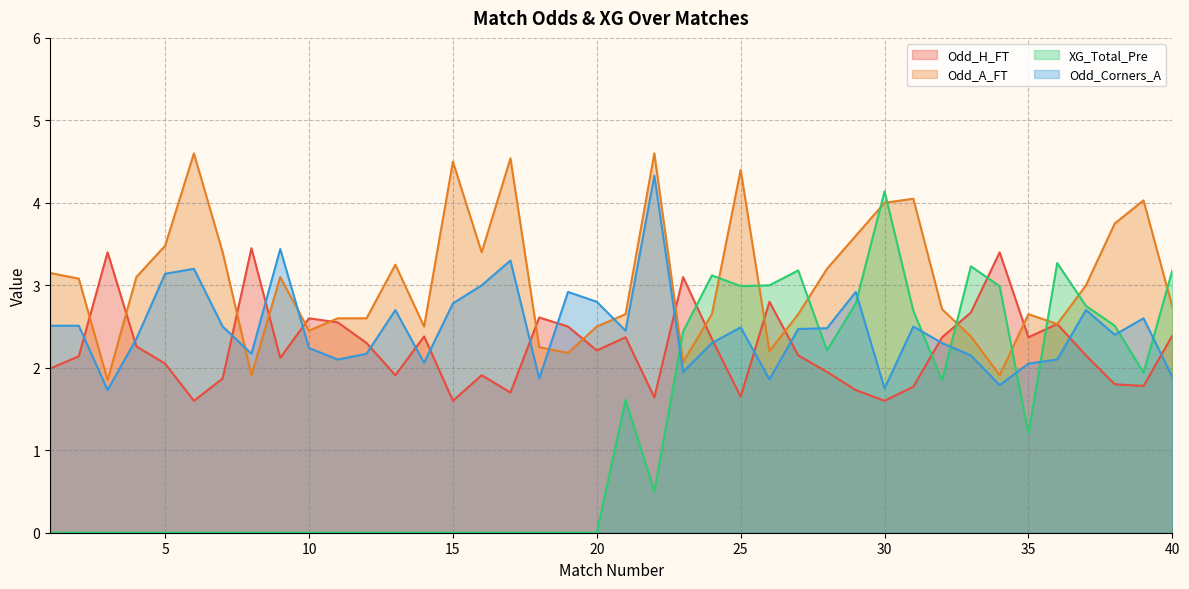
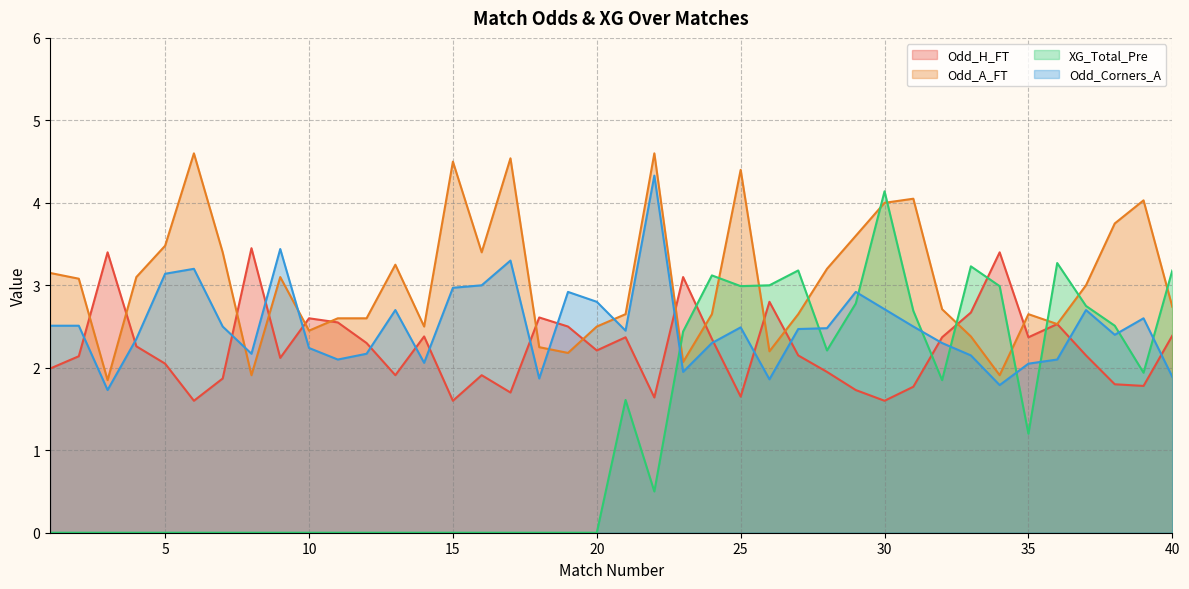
Odd_Corners_A, 15: 2.8 -> 3.0
Odd_Corners_A, 30: 1.8 -> 2.7
